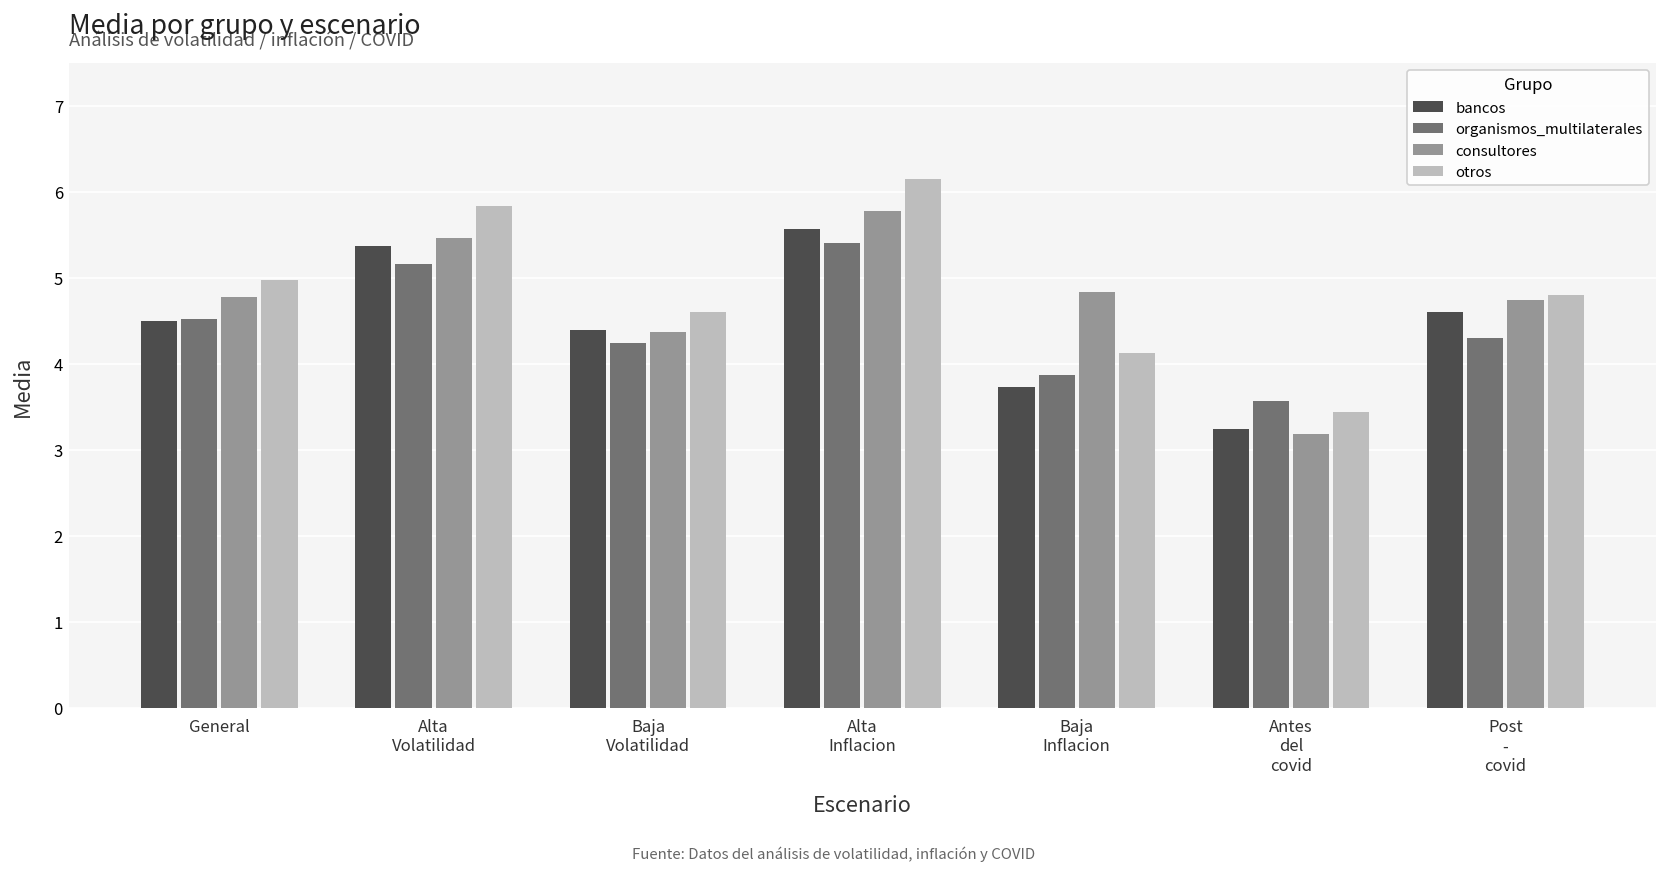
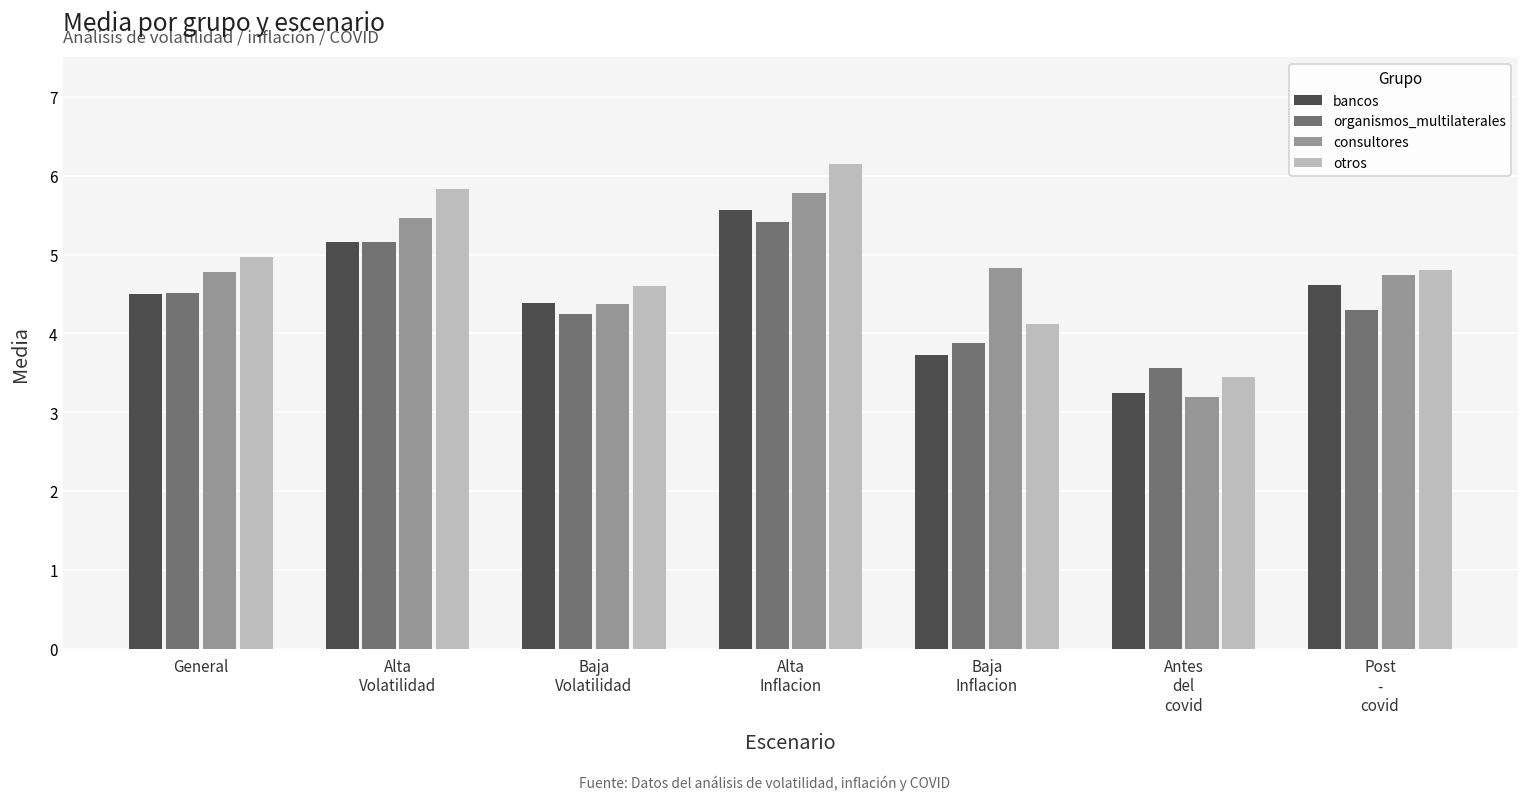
bancos, Alta Volatilidad: 5.4 -> 5.2
